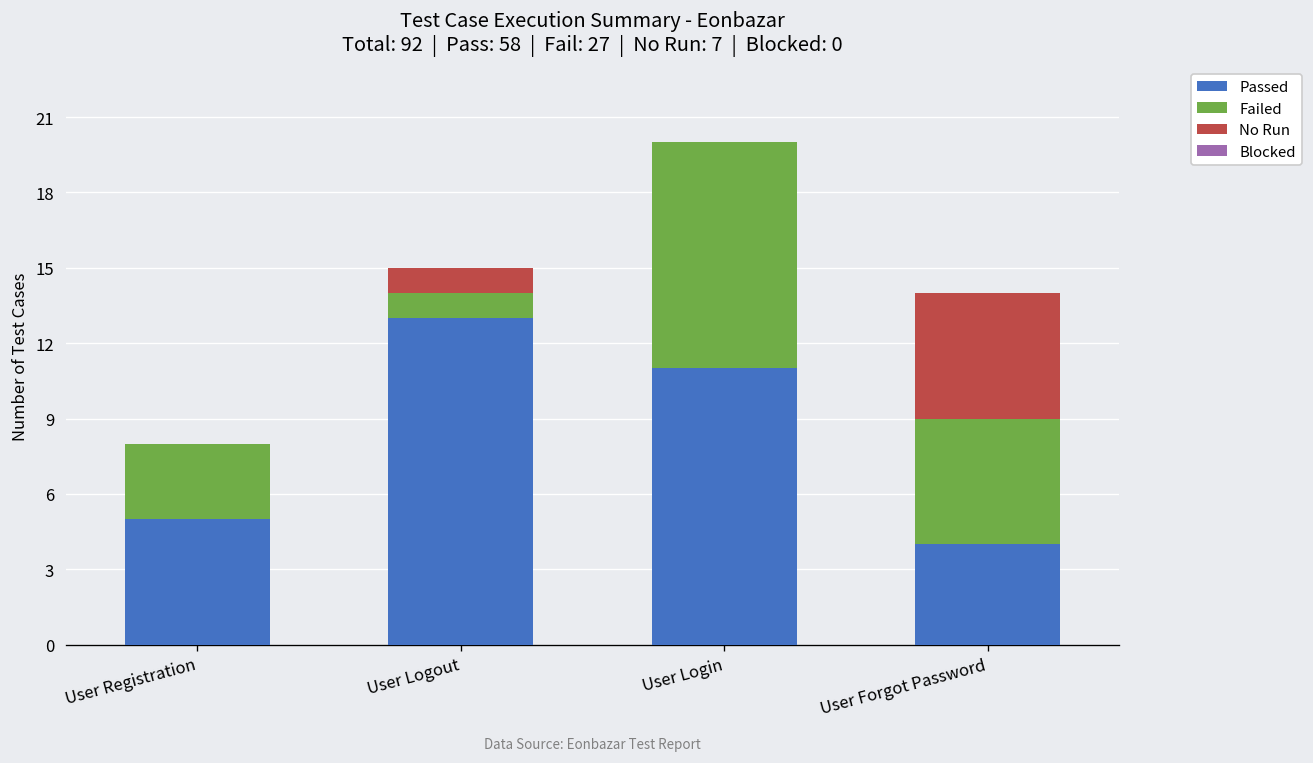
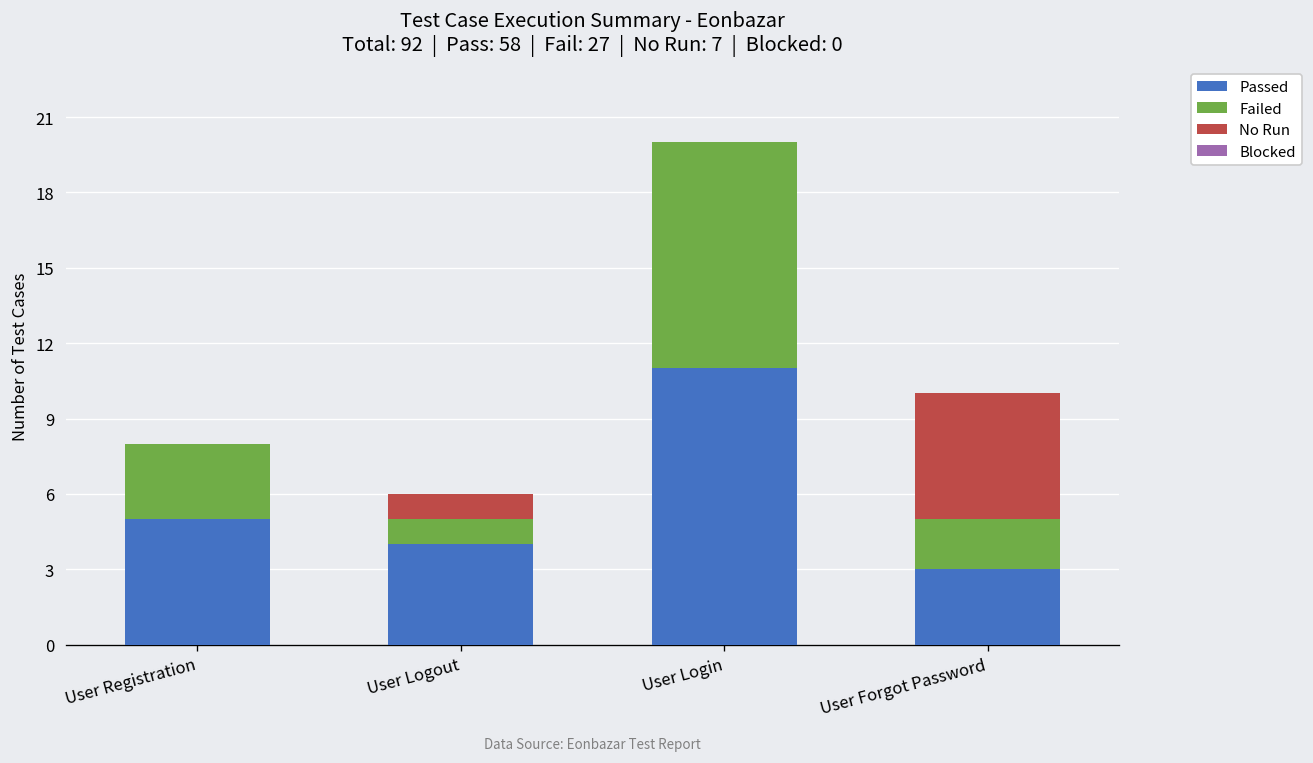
Passed, User Logout: 13 -> 4
Passed, User Forgot Password: 4 -> 3
Failed, User Forgot Password: 5 -> 2
